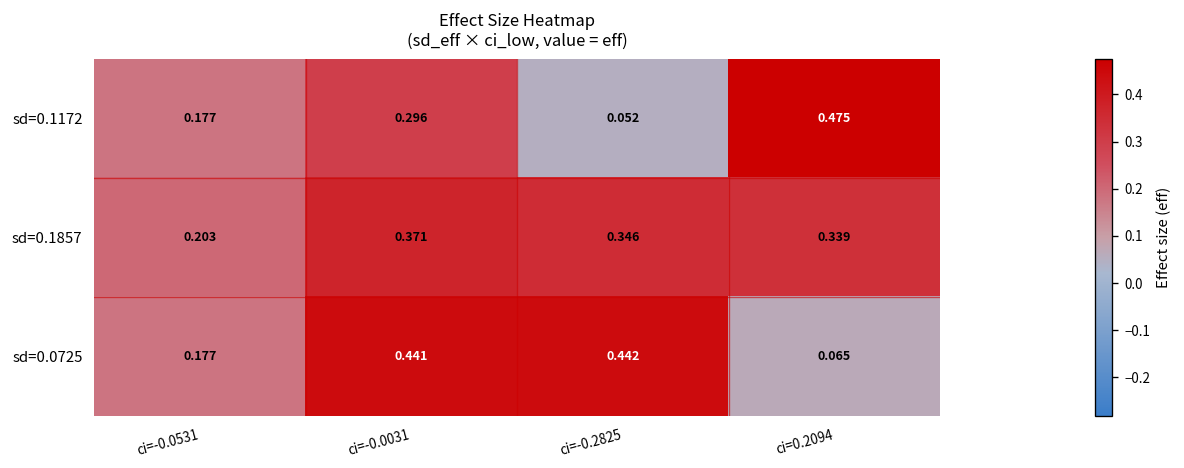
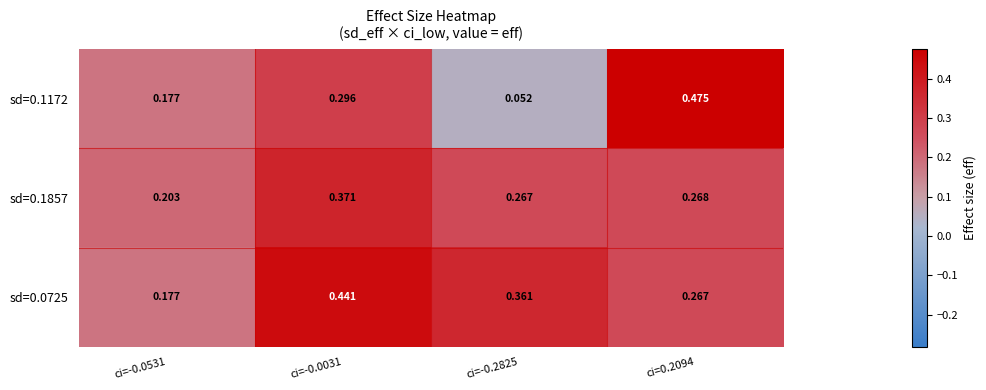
sd=0.1857, ci=-0.2825: 0.346 -> 0.267
sd=0.1857, ci=0.2094: 0.339 -> 0.268
sd=0.0725, ci=-0.2825: 0.442 -> 0.361
sd=0.0725, ci=0.2094: 0.065 -> 0.267
